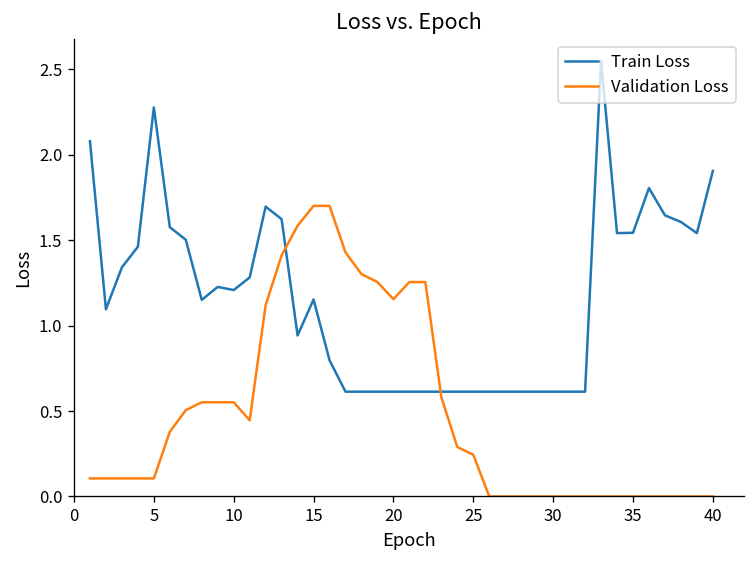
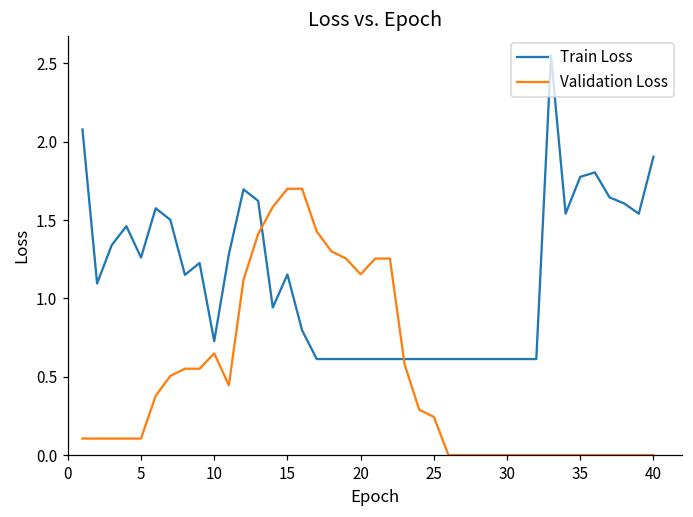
Train Loss, 5: 2.28 -> 1.26
Train Loss, 10: 1.21 -> 0.73
Validation Loss, 10: 0.55 -> 0.65
Train Loss, 35: 1.54 -> 1.78
